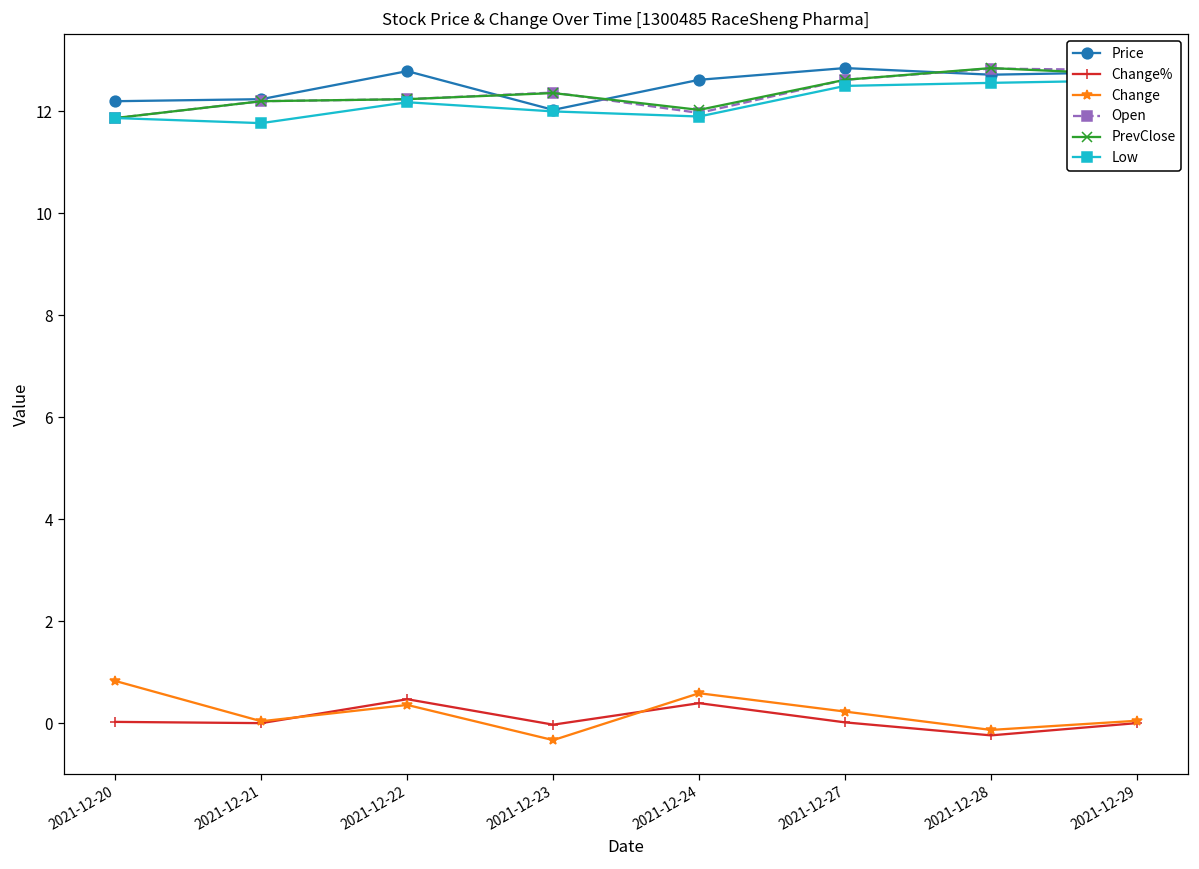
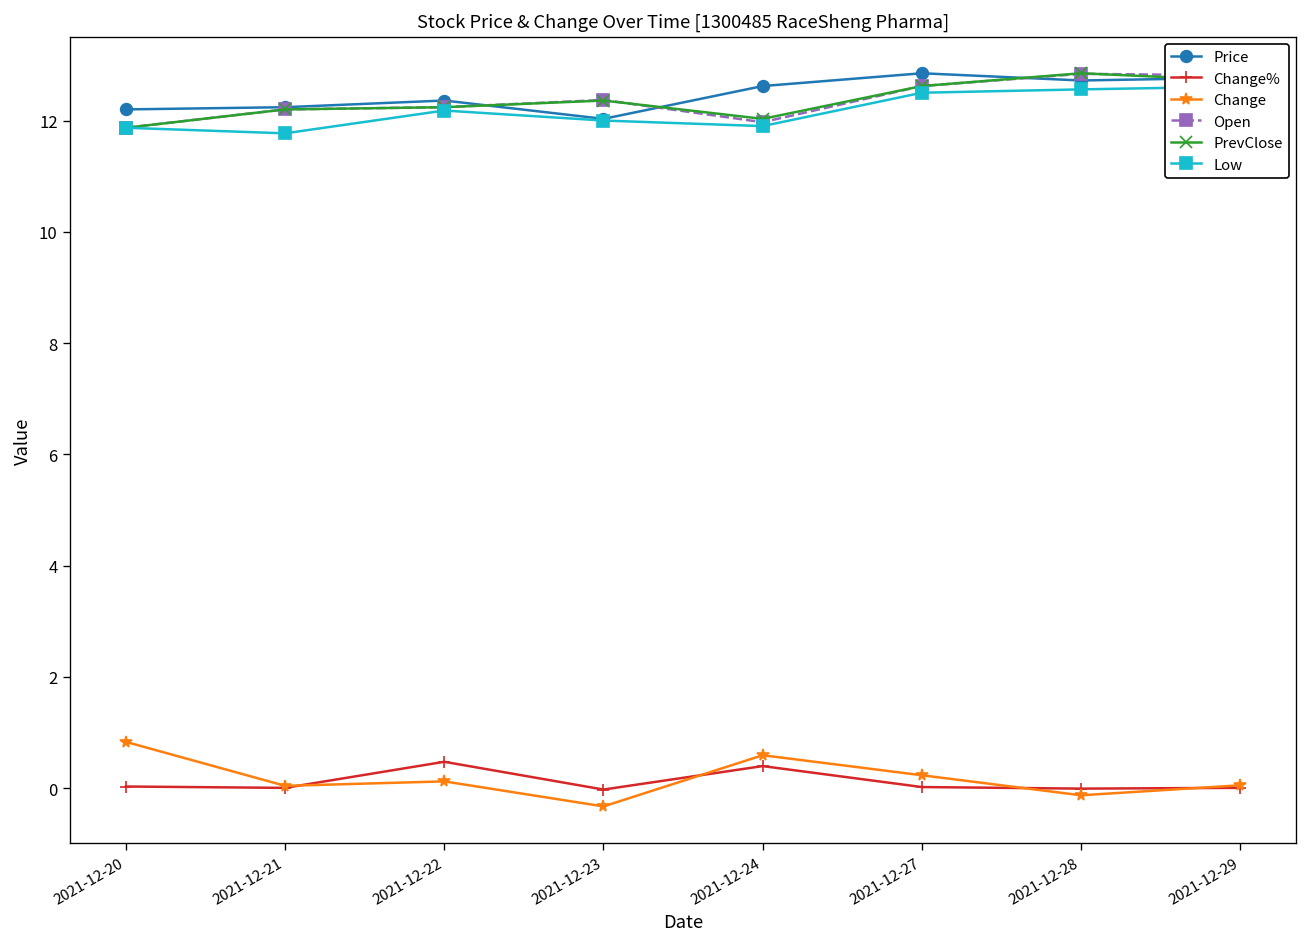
Price, 2021-12-22: 12.8 -> 12.4
Change, 2021-12-22: 0.4 -> 0.1
Change%, 2021-12-28: -0.2 -> 0.0
